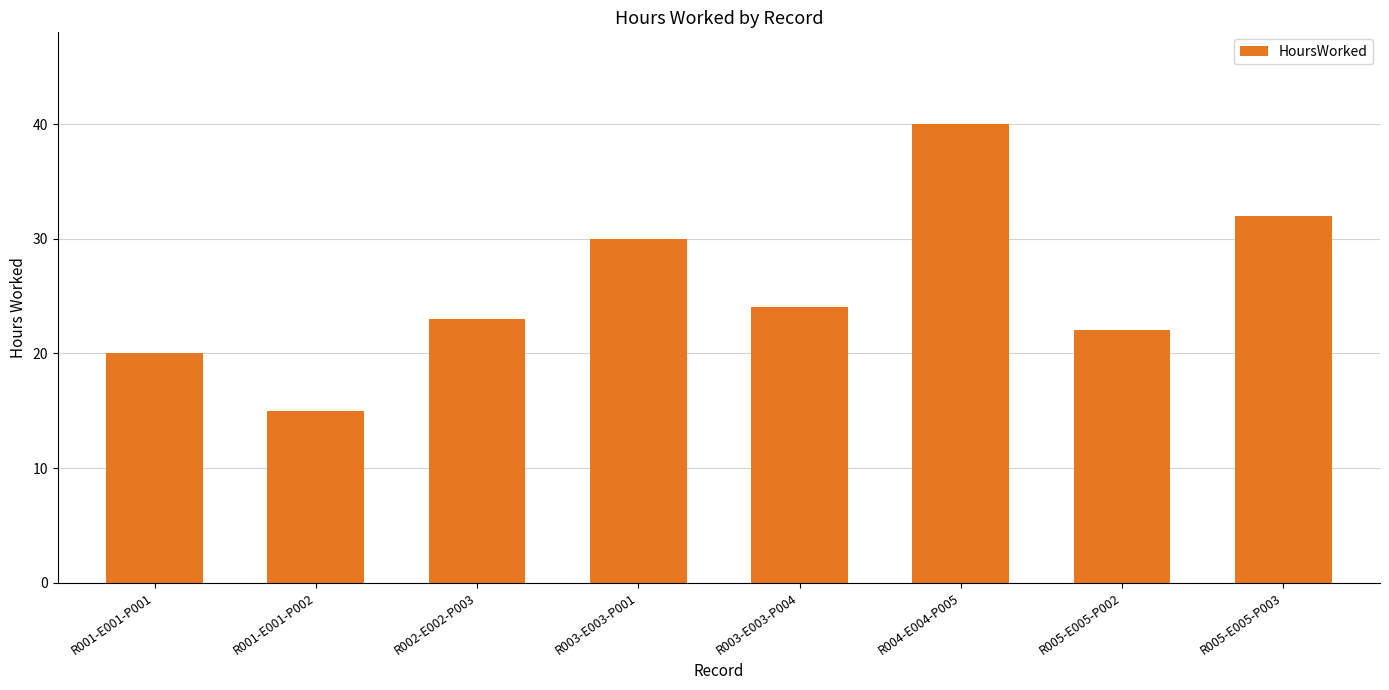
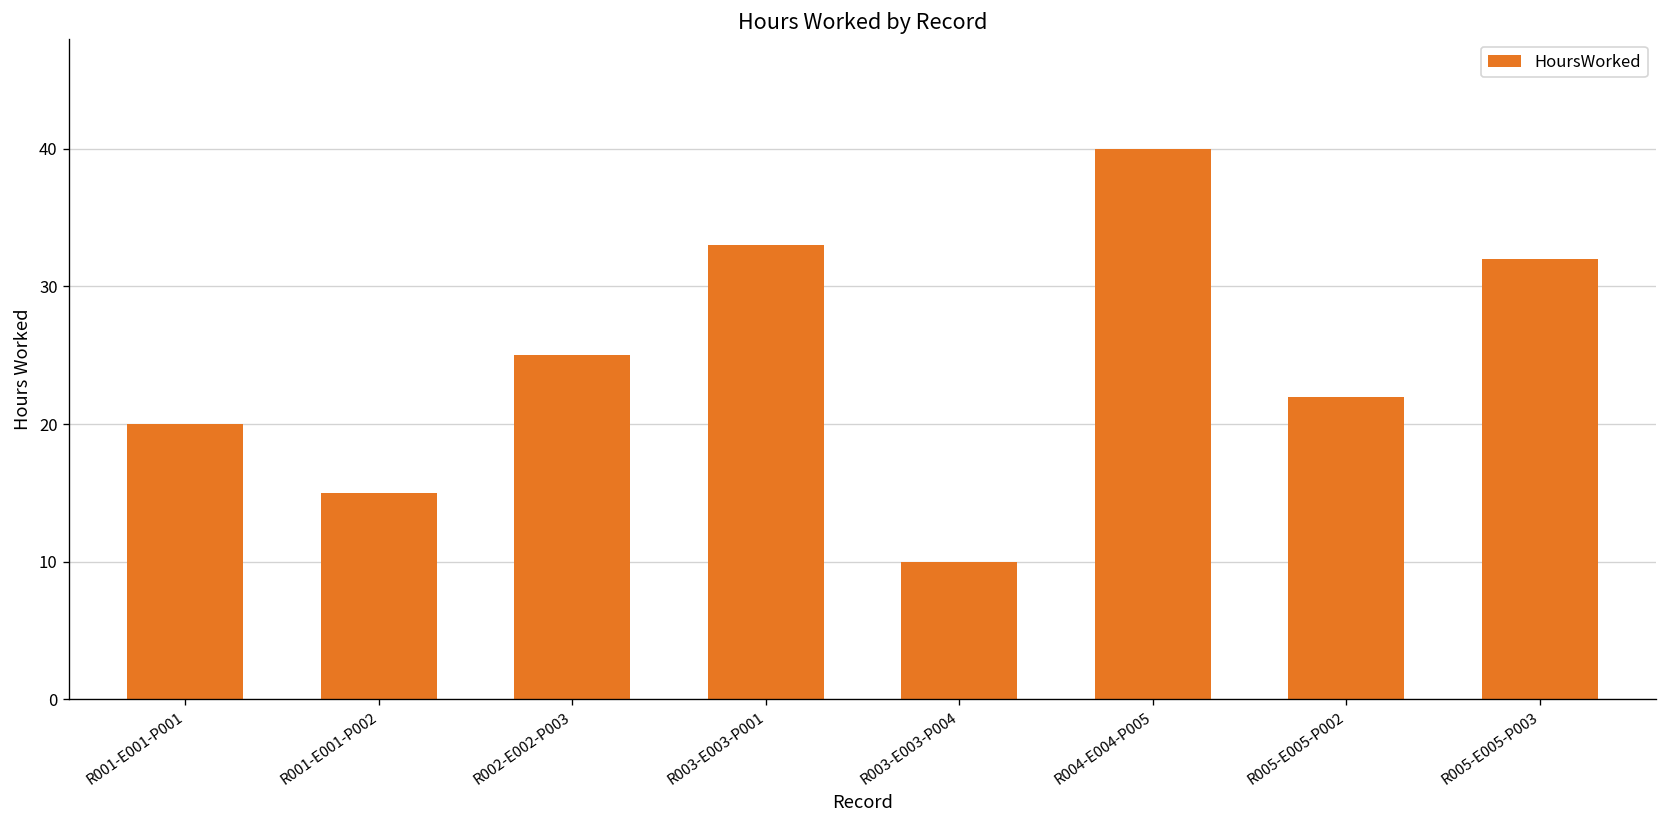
R002-E002-P003: 23 -> 25
R003-E003-P001: 30 -> 33
R003-E003-P004: 24 -> 10
